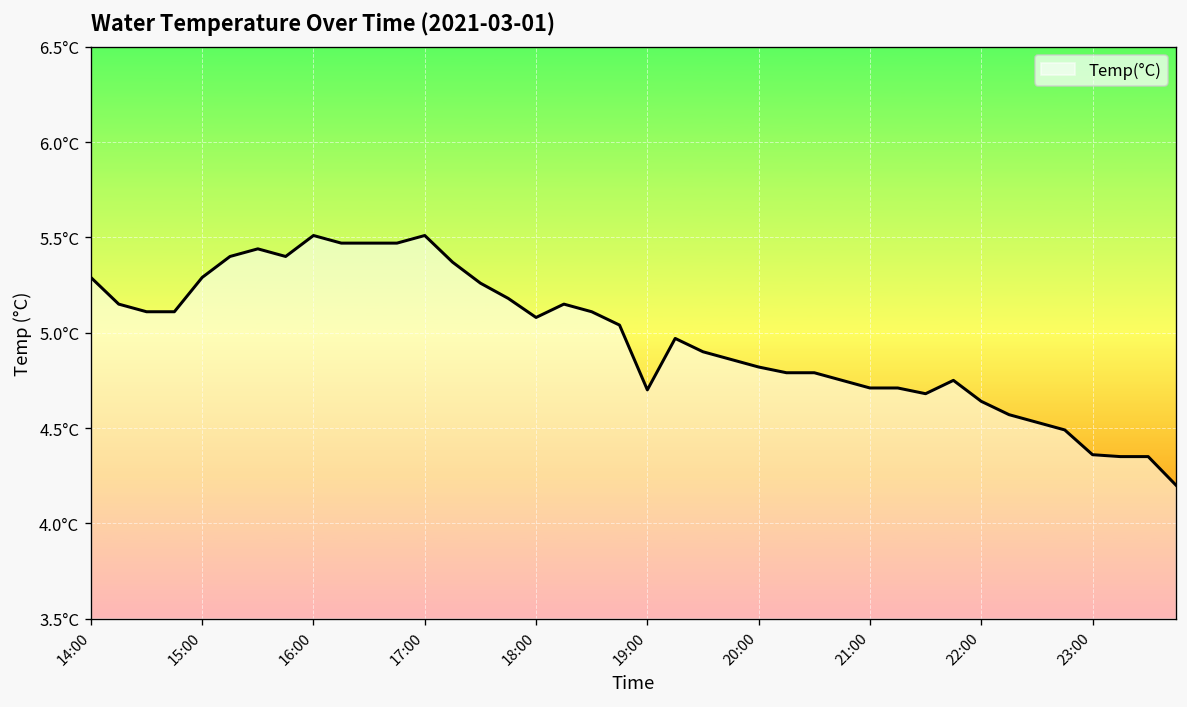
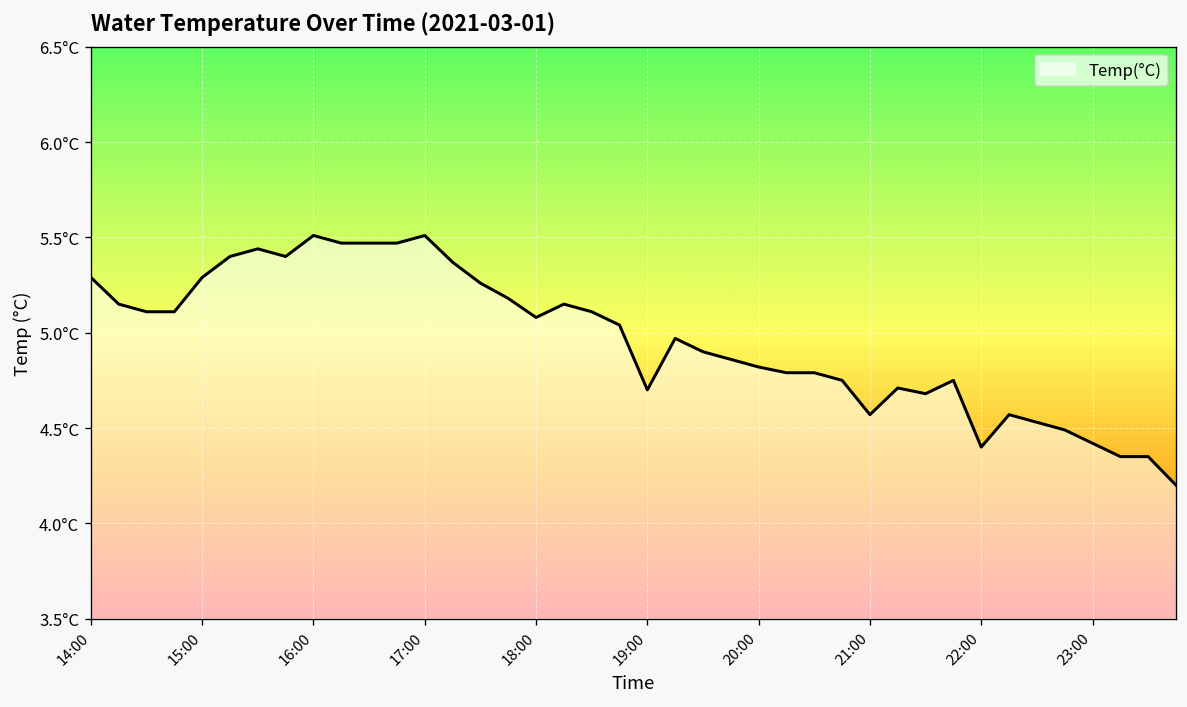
21:00: 4.71°C -> 4.57°C
22:00: 4.64°C -> 4.40°C
23:00: 4.36°C -> 4.42°C
